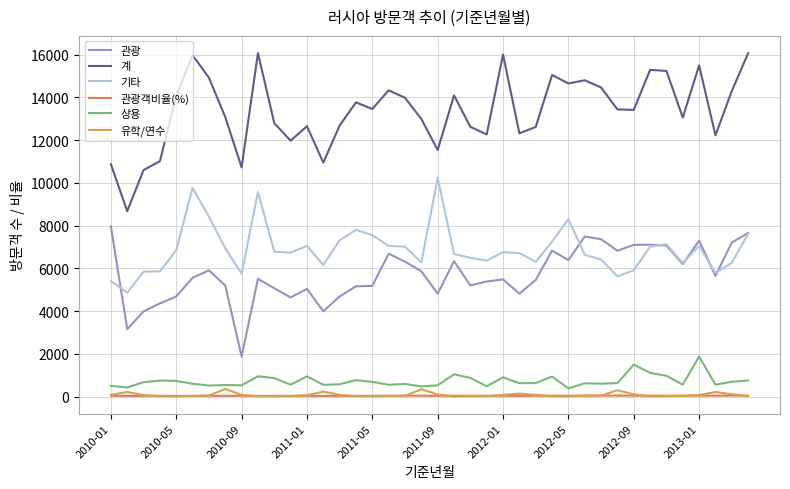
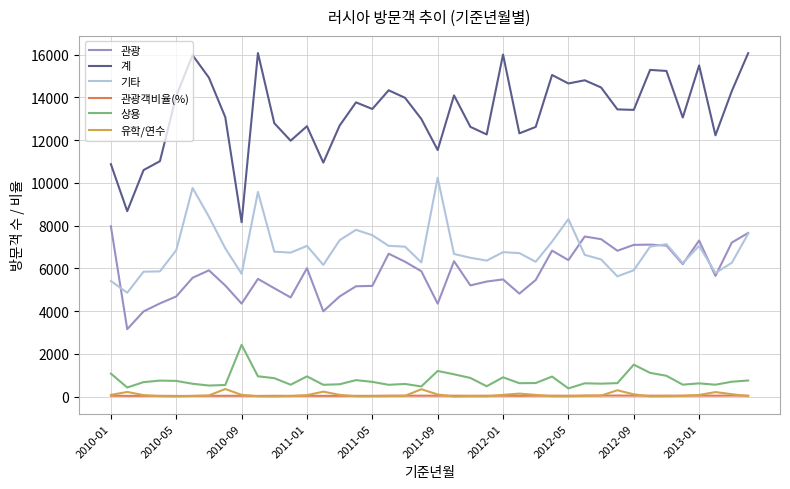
상용, 2010-01: 500 -> 1100
관광, 2010-09: 1900 -> 4400
계, 2010-09: 10700 -> 8200
상용, 2010-09: 500 -> 2400
관광, 2011-01: 5000 -> 6000
관광, 2011-09: 4800 -> 4300
상용, 2011-09: 500 -> 1200
상용, 2013-01: 1900 -> 600
